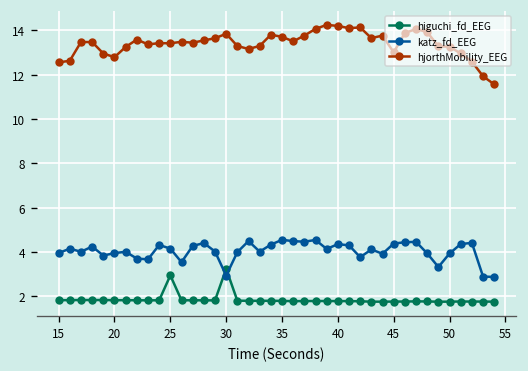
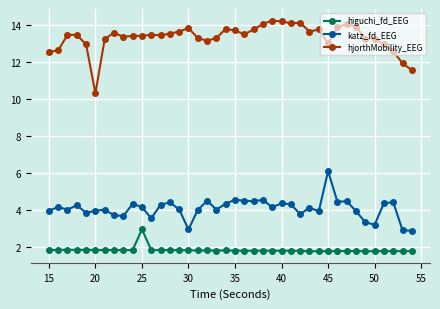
hjorthMobility_EEG, 20: 12.8 -> 10.3
higuchi_fd_EEG, 30: 3.2 -> 1.8
katz_fd_EEG, 45: 4.4 -> 6.1
katz_fd_EEG, 50: 3.9 -> 3.2
